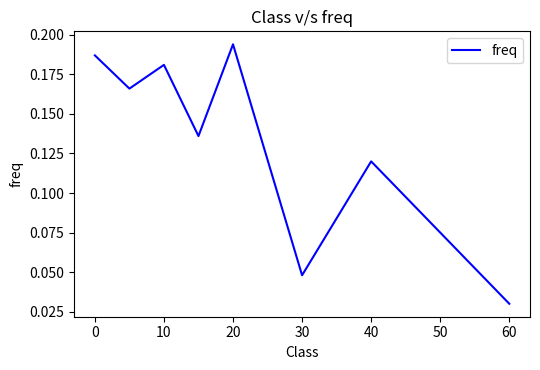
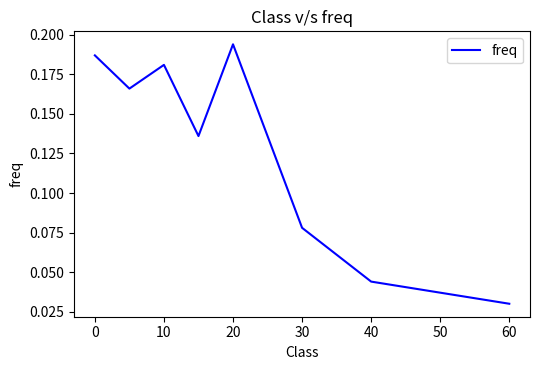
30: 0.048 -> 0.078
40: 0.120 -> 0.044
